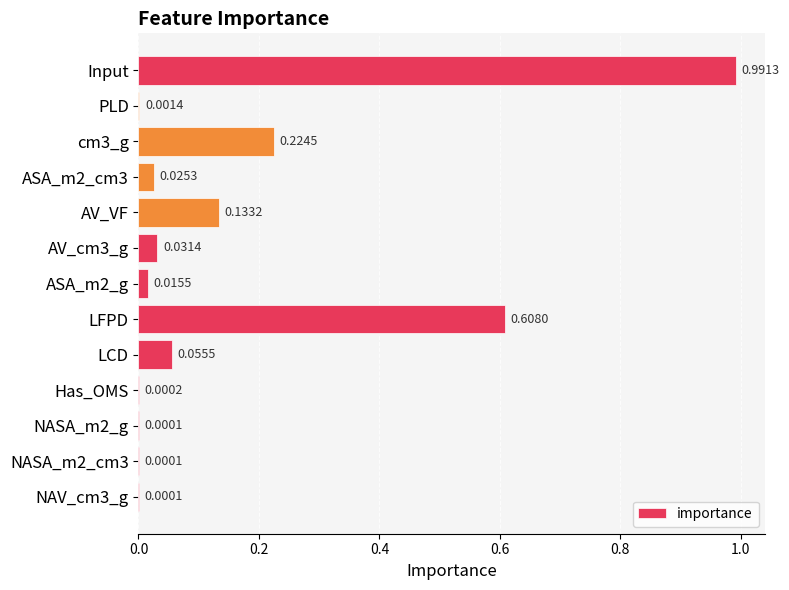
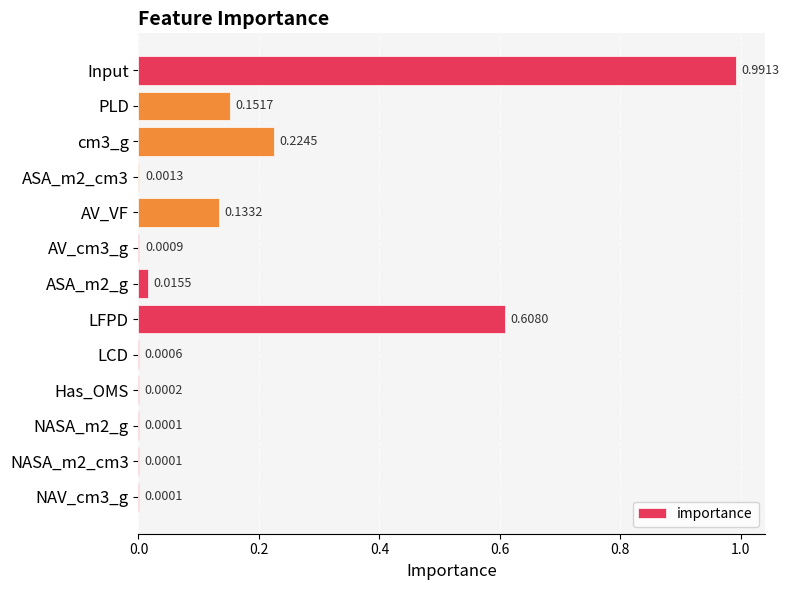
PLD: 0.0014 -> 0.1517
ASA_m2_cm3: 0.0253 -> 0.0013
AV_cm3_g: 0.0314 -> 0.0009
LCD: 0.0555 -> 0.0006
